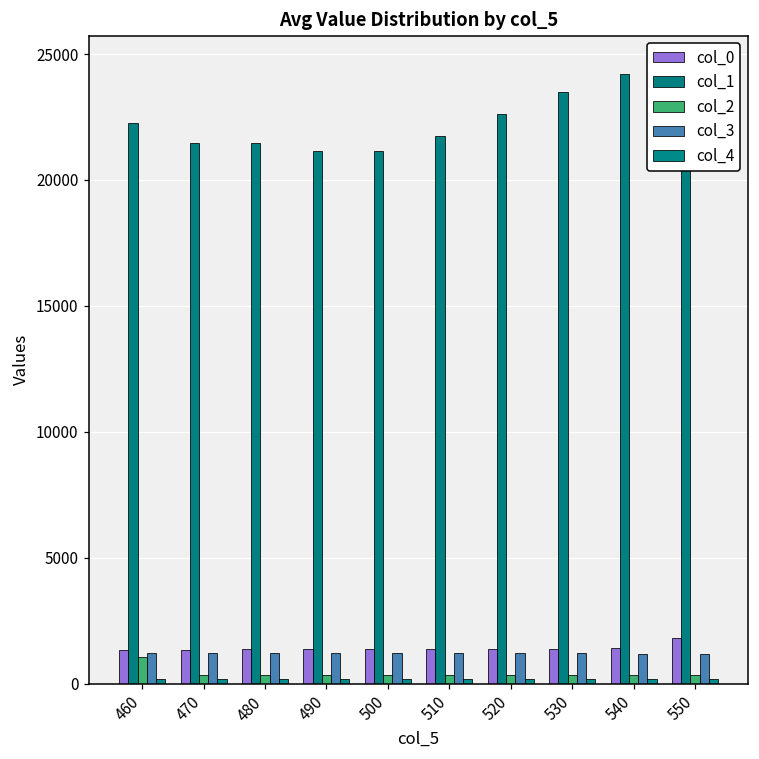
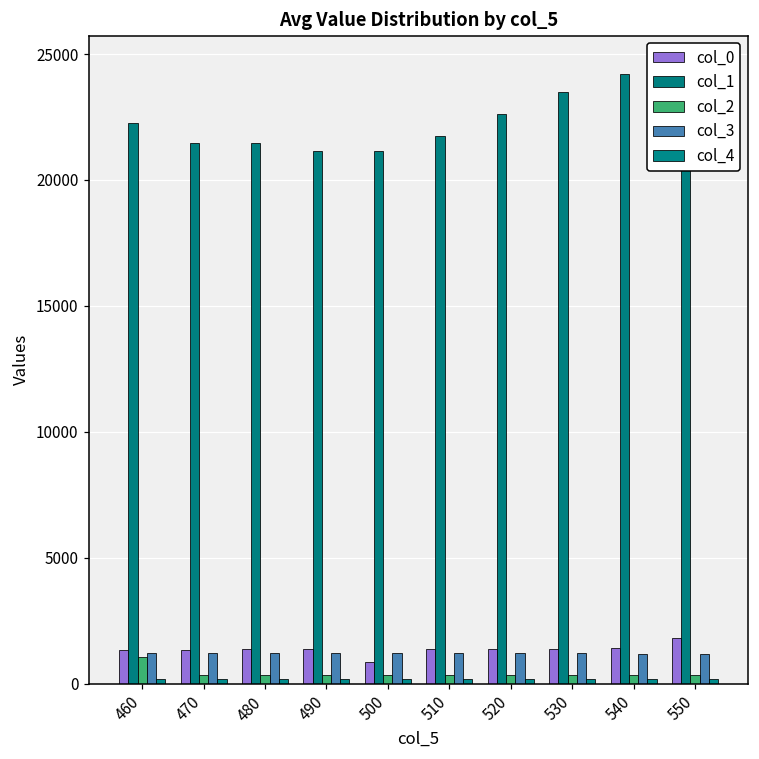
col_0, 500: 1400 -> 900
